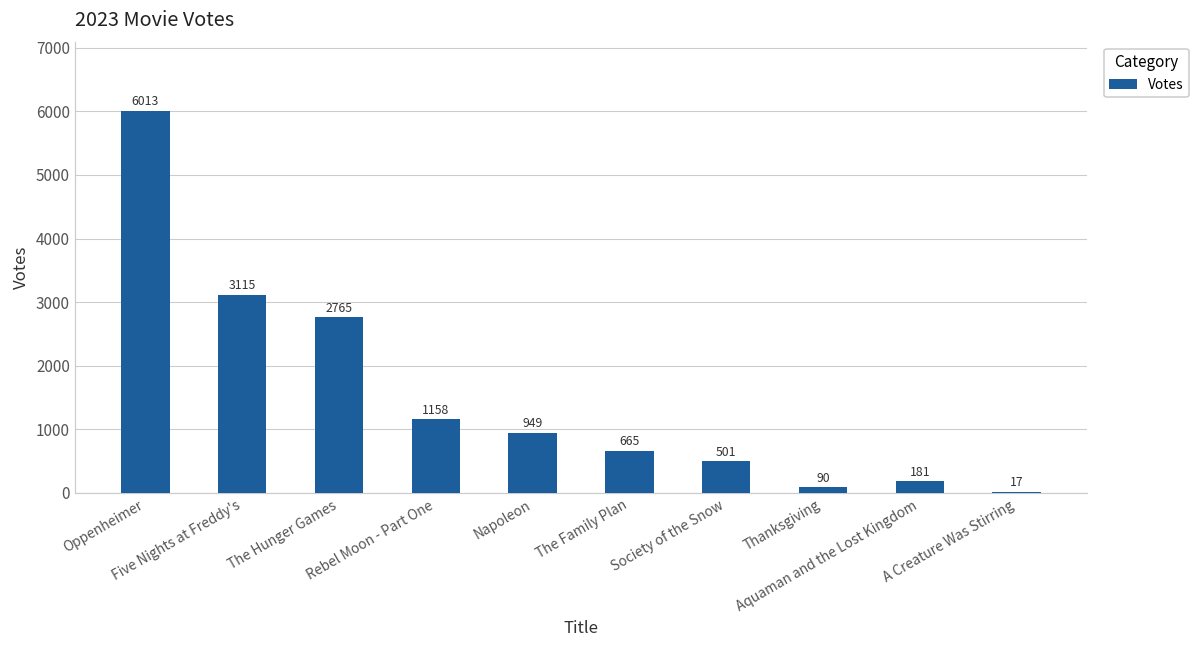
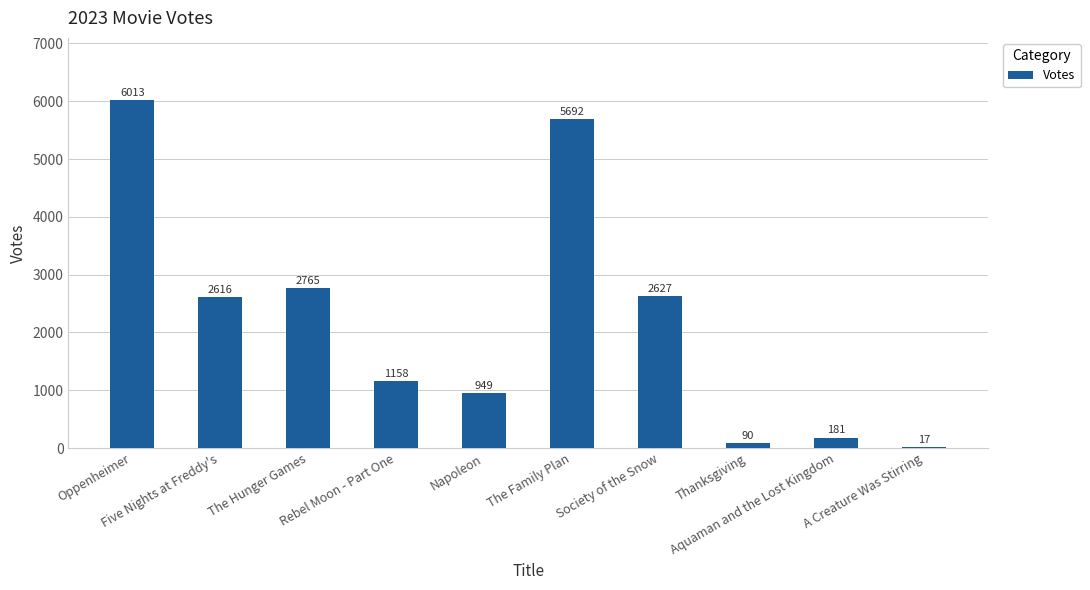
Five Nights at Freddy's: 3115 -> 2616
The Family Plan: 665 -> 5692
Society of the Snow: 501 -> 2627
